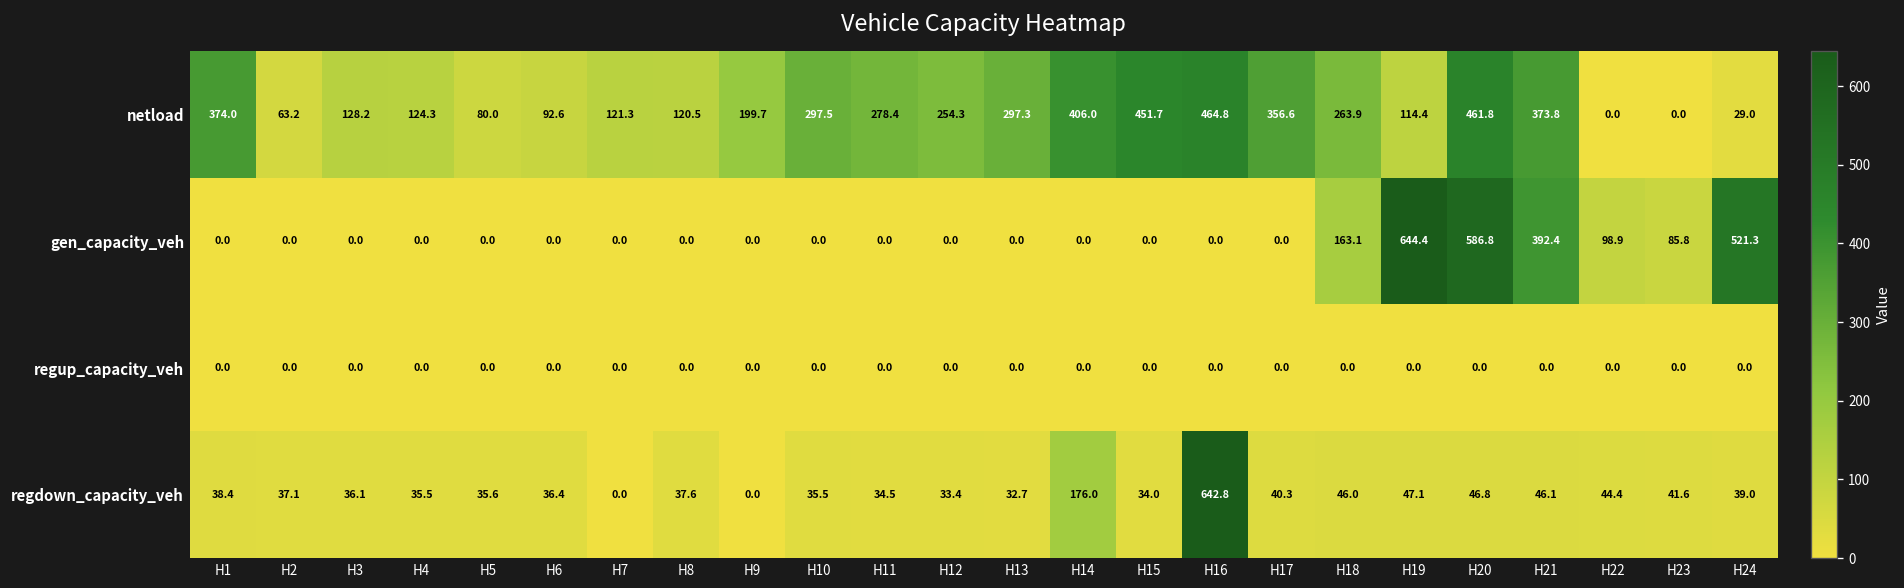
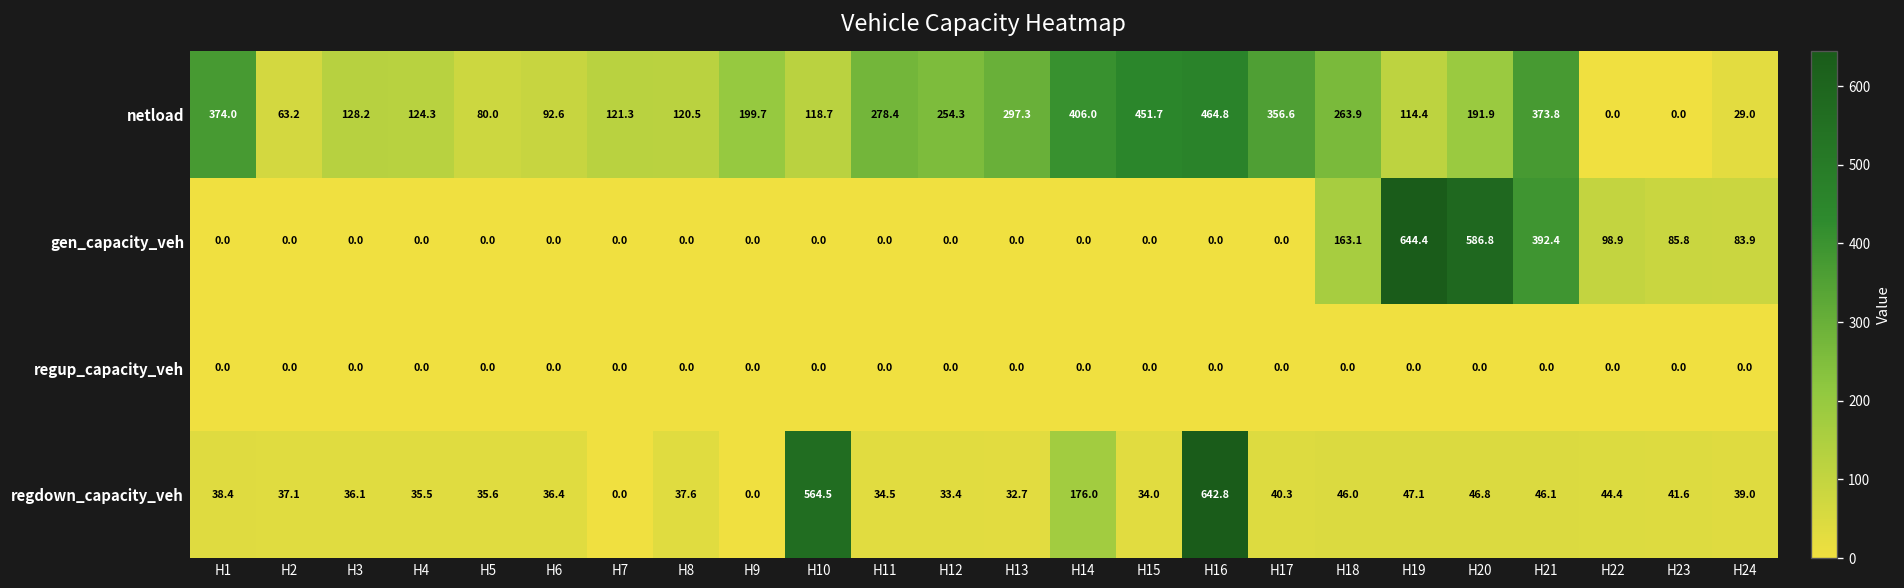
netload, H10: 297.5 -> 118.7
netload, H20: 461.8 -> 191.9
gen_capacity_veh, H24: 521.3 -> 83.9
regdown_capacity_veh, H10: 35.5 -> 564.5
